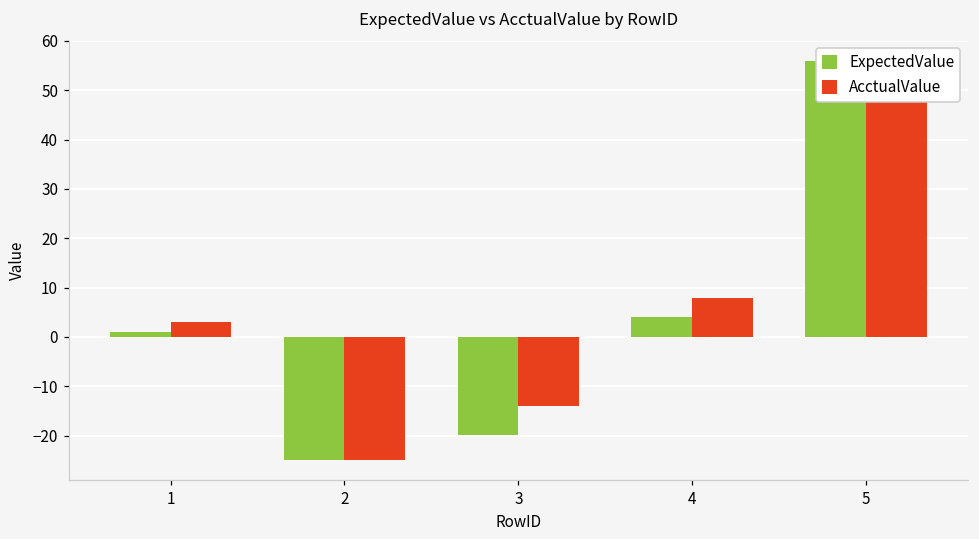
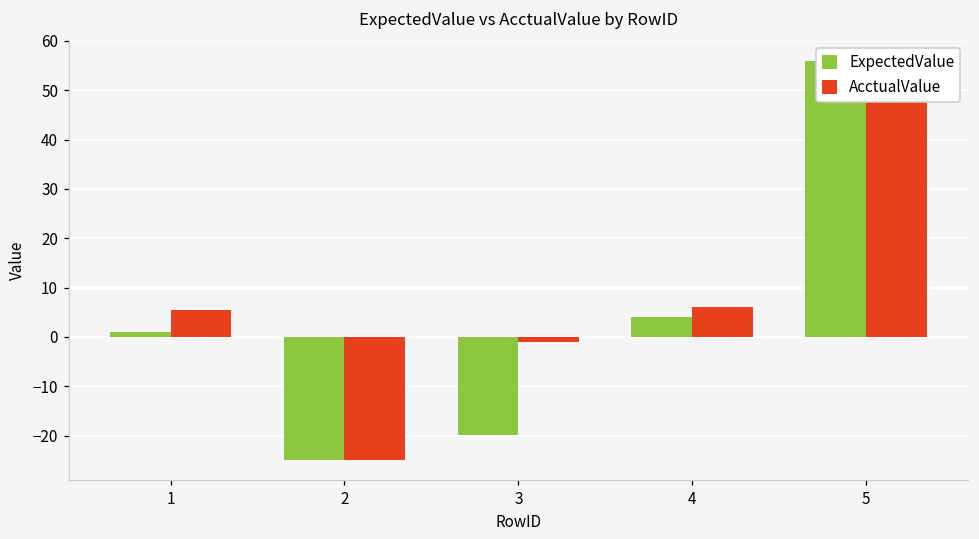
AcctualValue, 1: 3 -> 6
AcctualValue, 3: -14 -> -1
AcctualValue, 4: 8 -> 6
